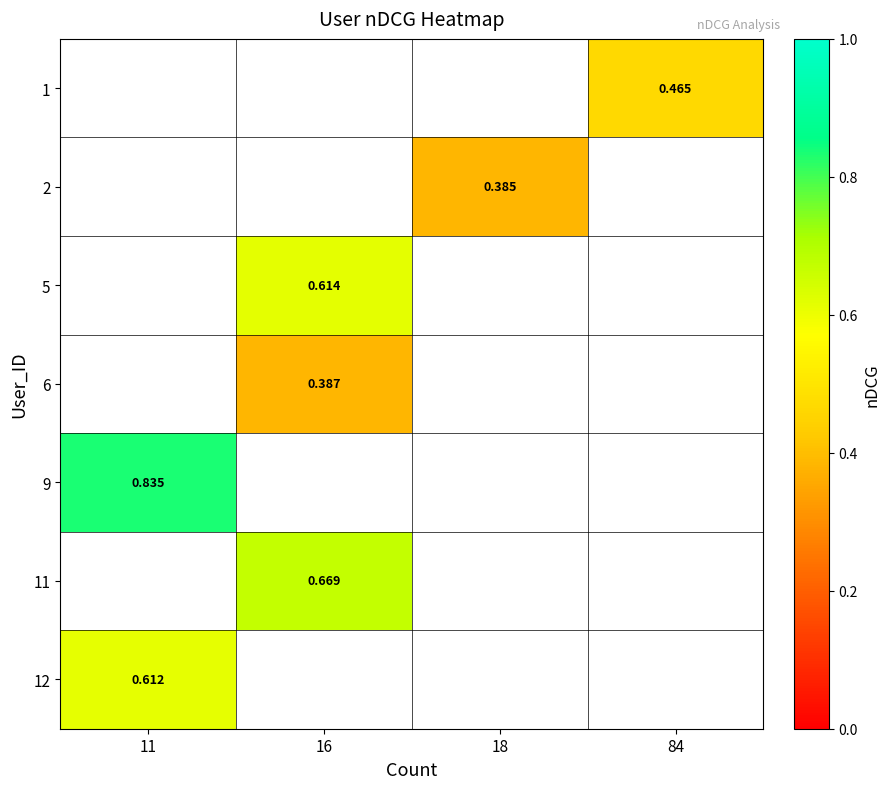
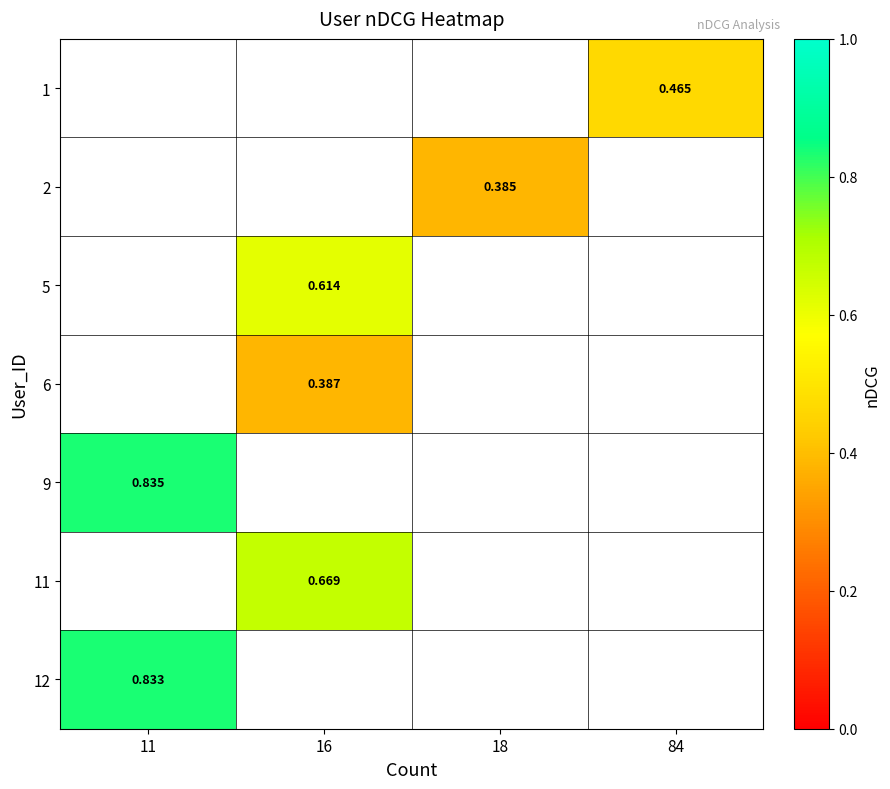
12, 11: 0.612 -> 0.833
